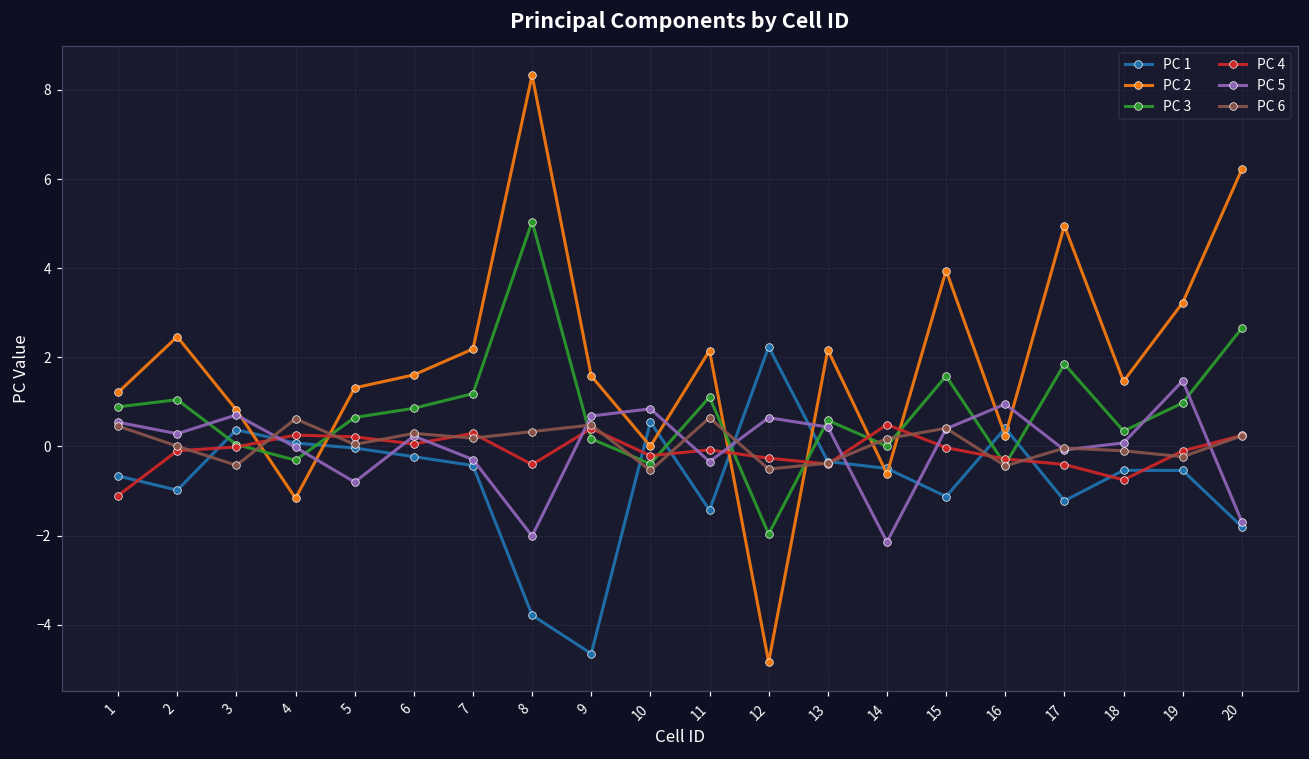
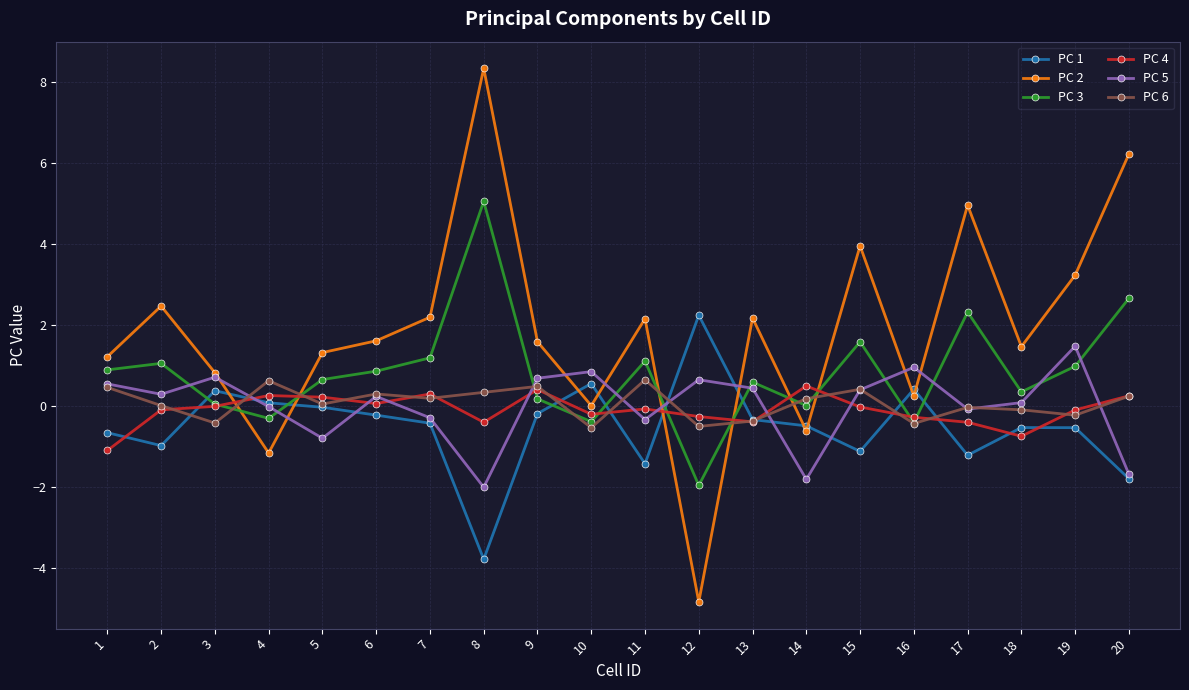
PC 1, 9: -4.7 -> -0.2
PC 5, 14: -2.1 -> -1.8
PC 3, 17: 1.8 -> 2.3
